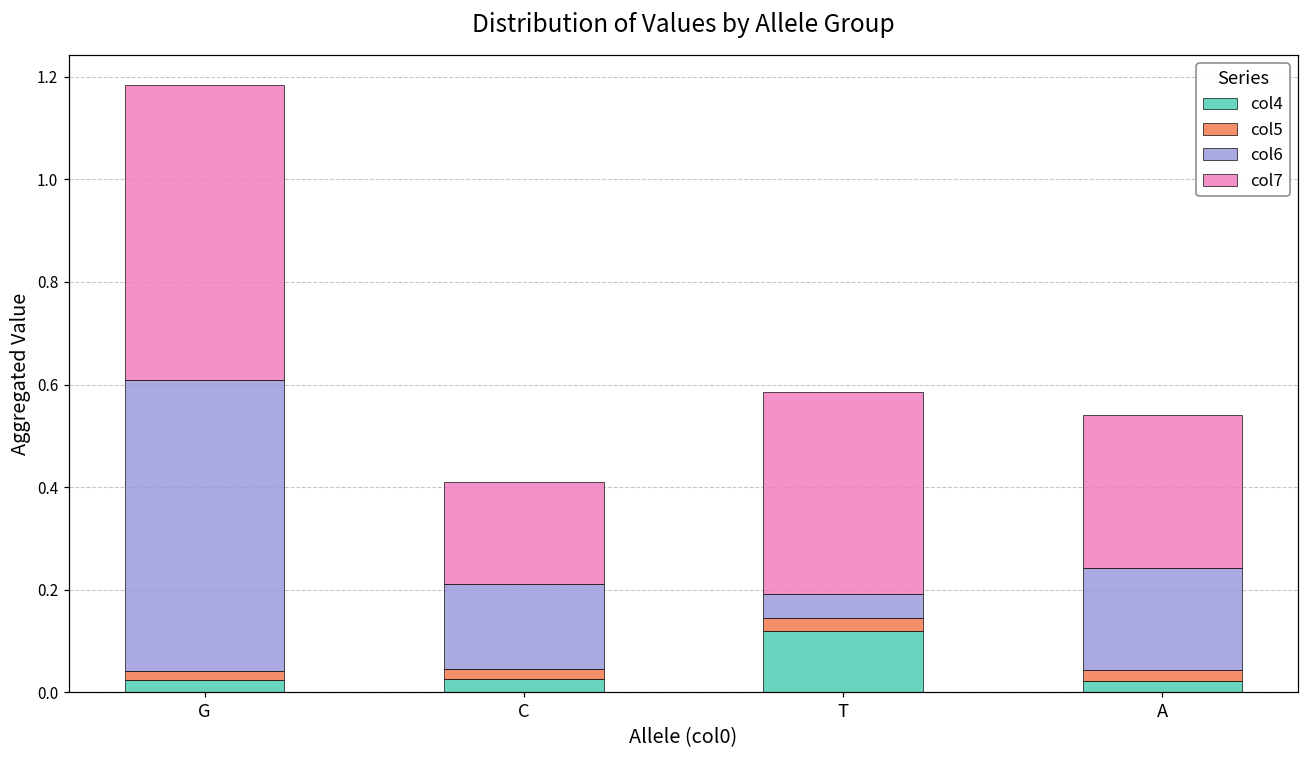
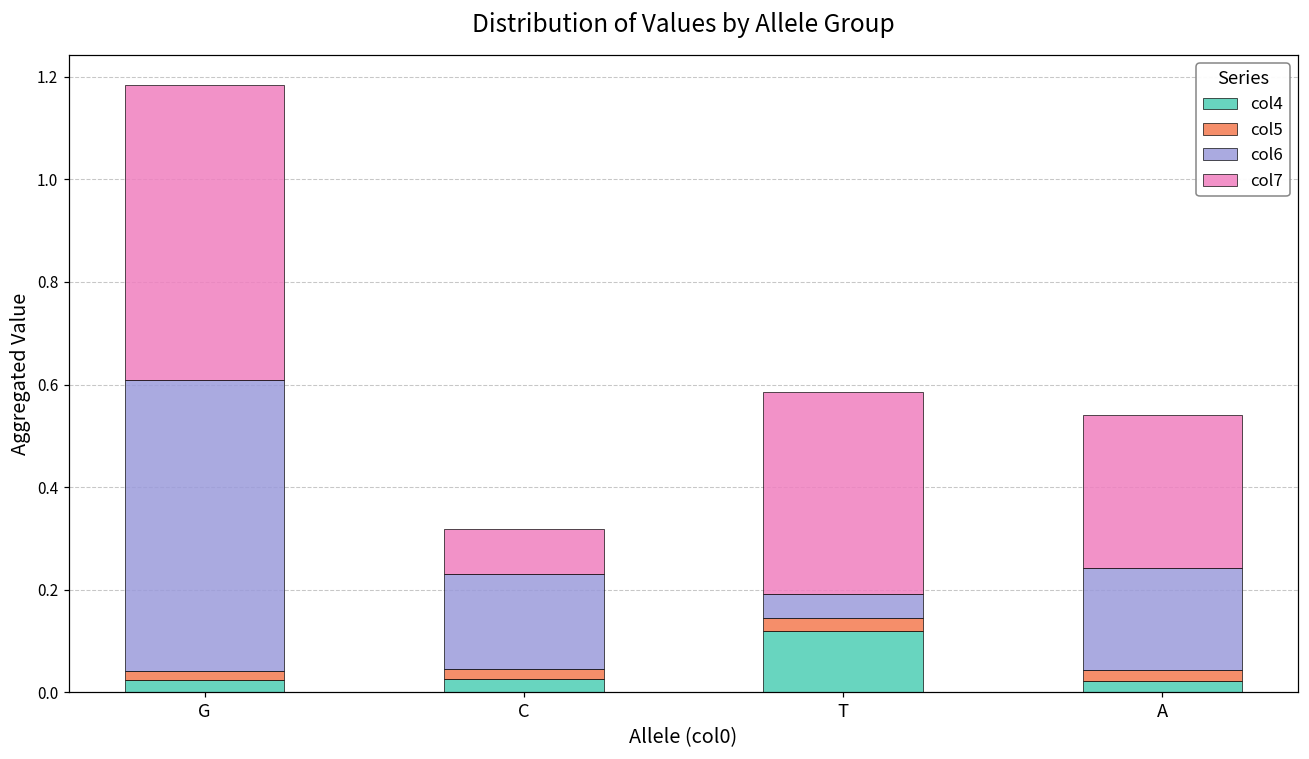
col6, C: 0.17 -> 0.18
col7, C: 0.20 -> 0.09
